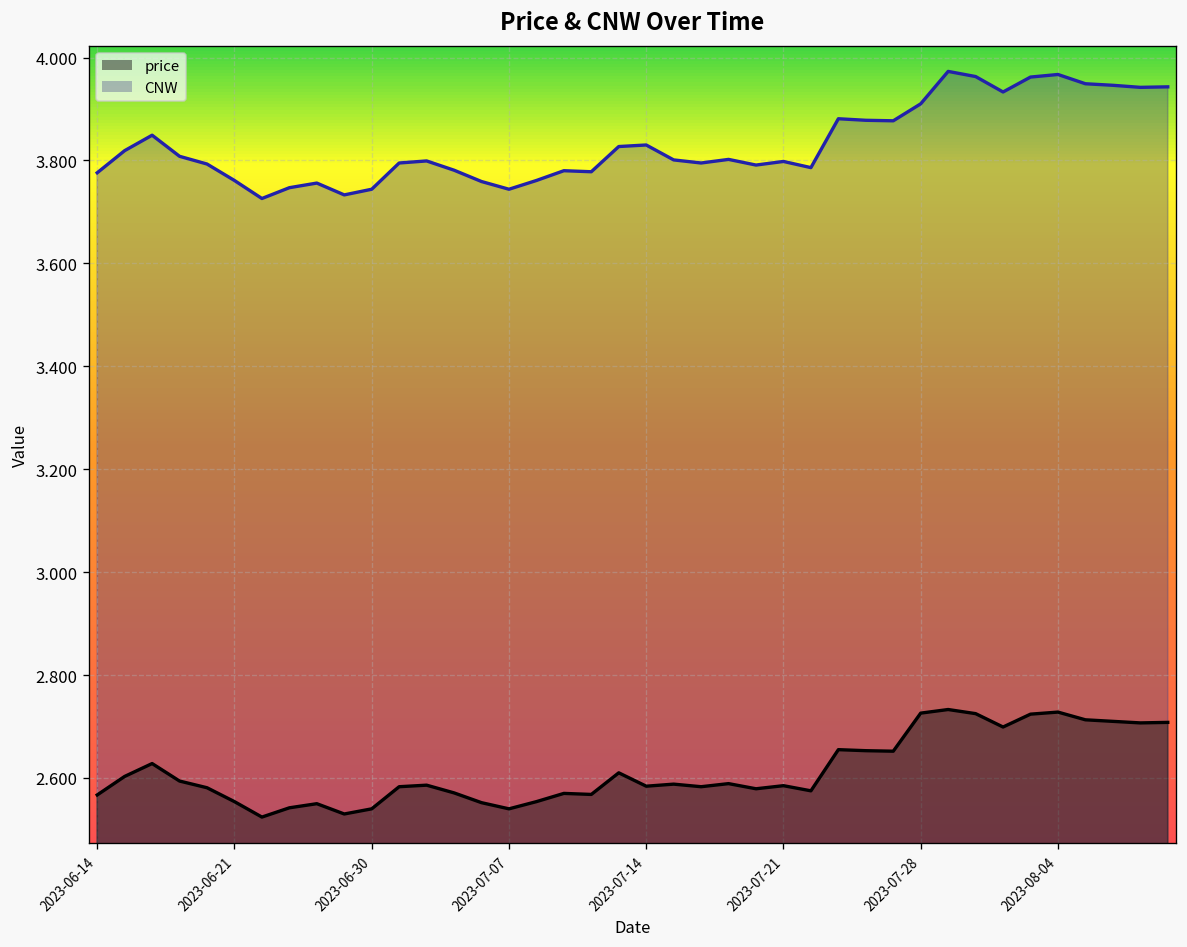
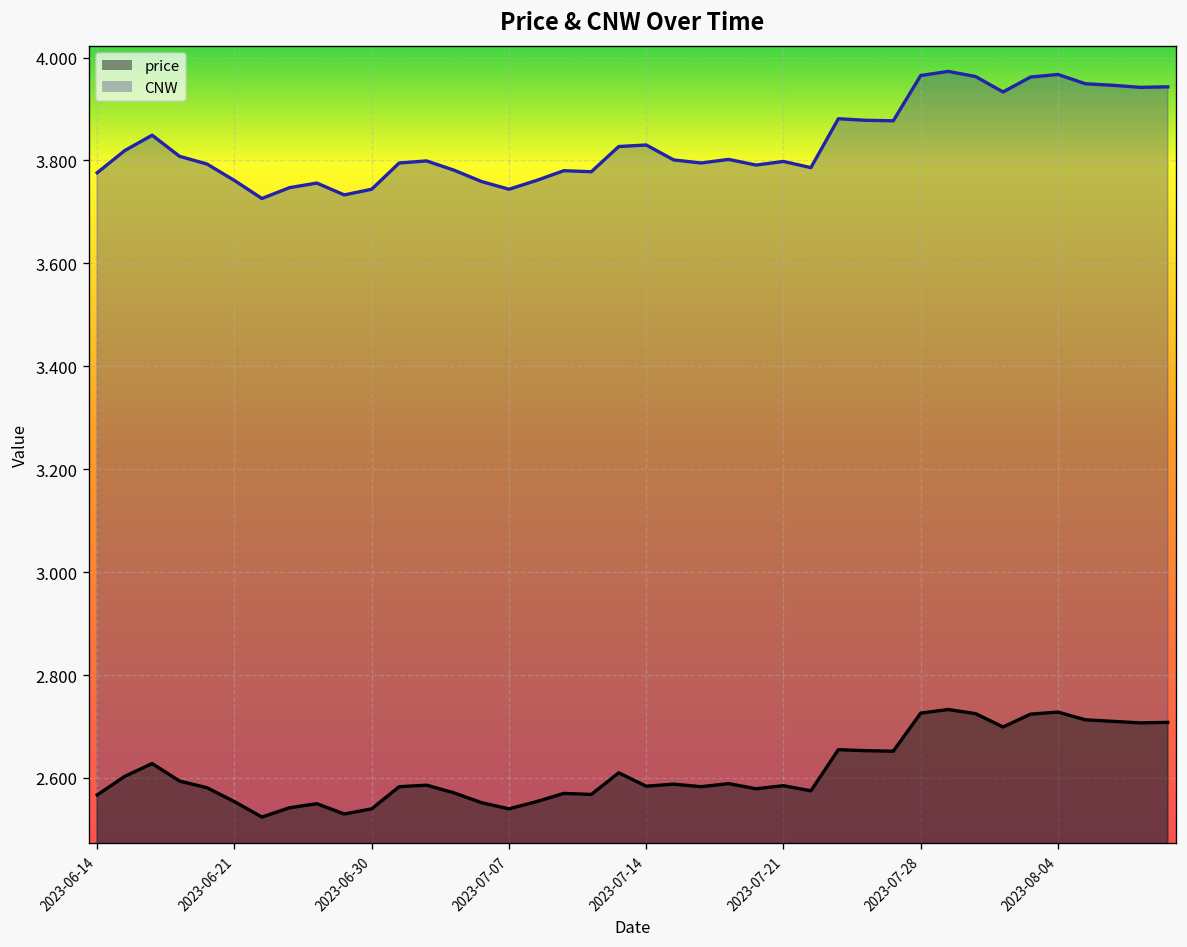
CNW, 2023-07-28: 3.91 -> 3.97
